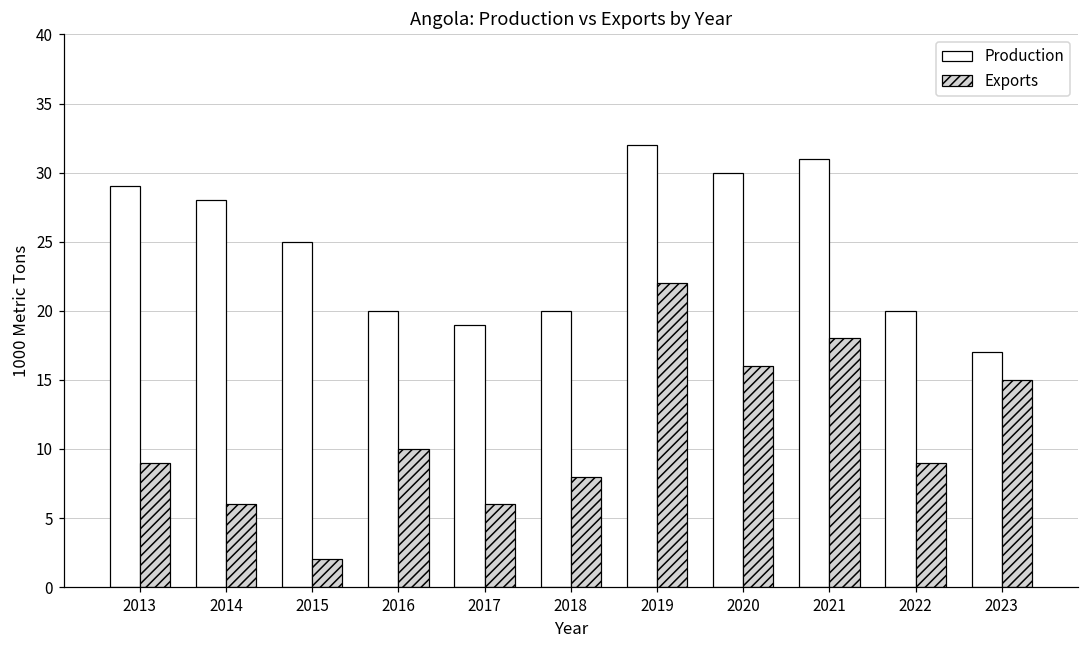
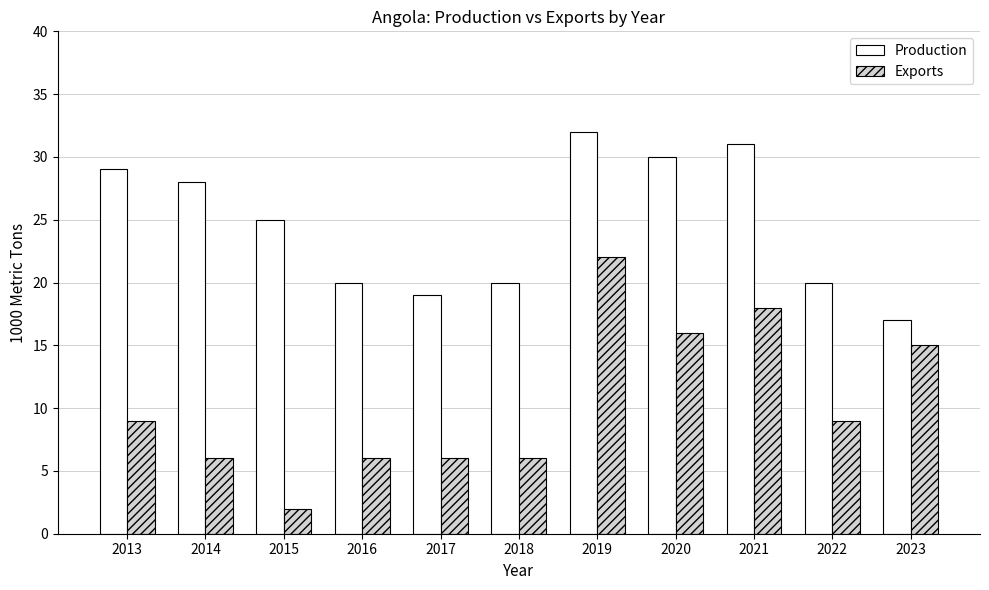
Exports, 2016: 10 -> 6
Exports, 2018: 8 -> 6
